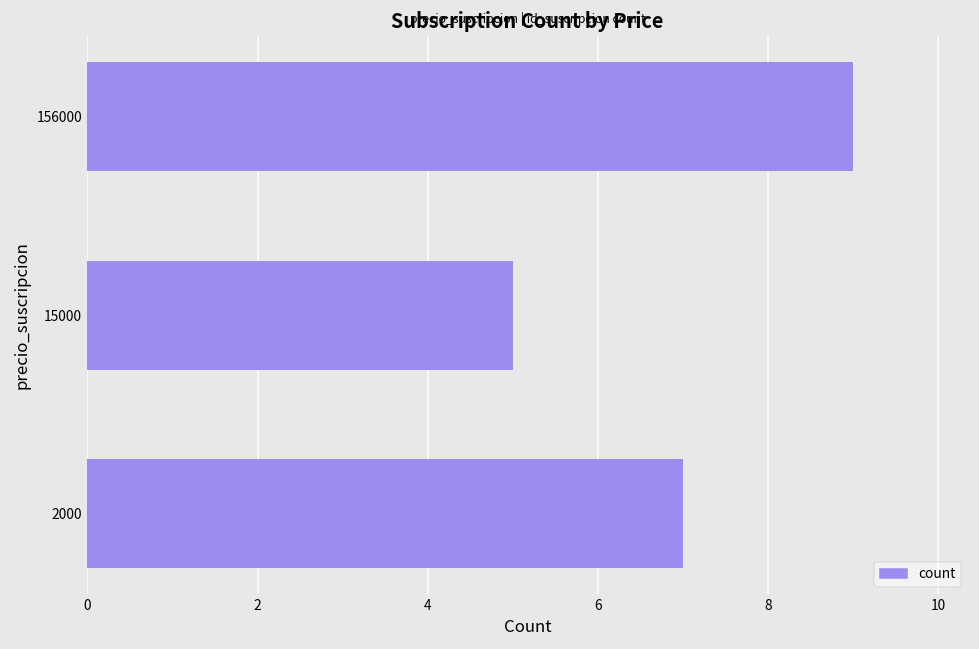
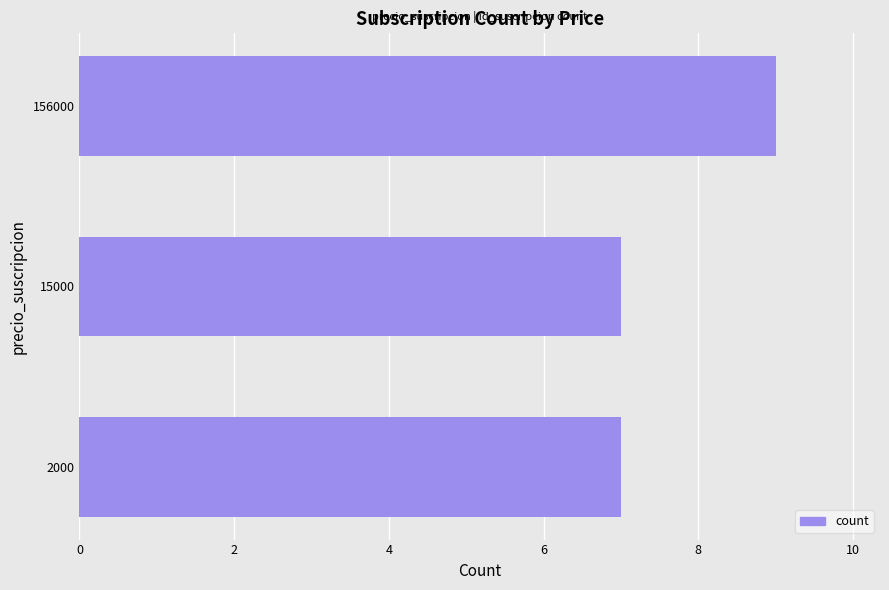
15000: 5 -> 7
